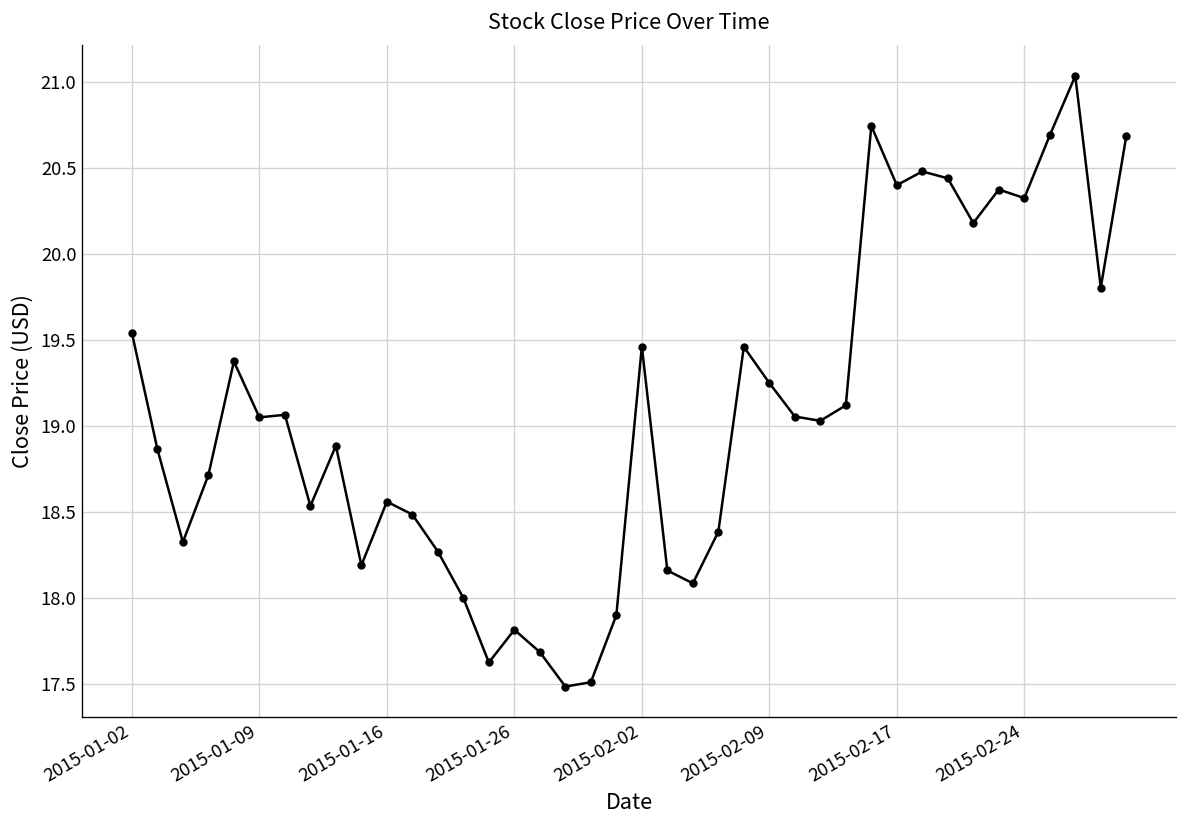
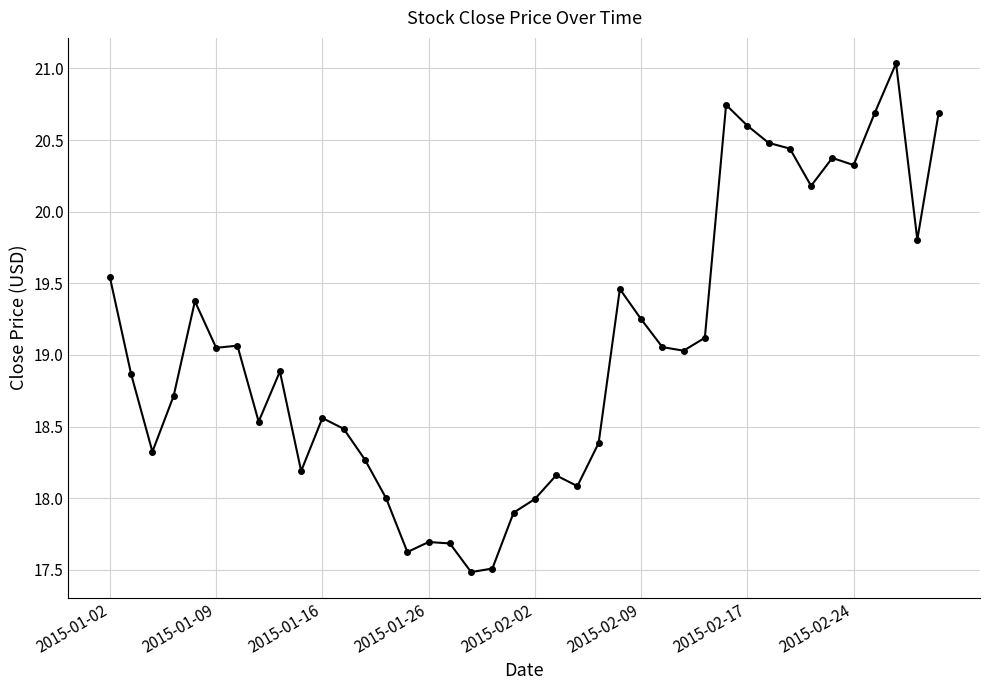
2015-01-26: 17.82 -> 17.70
2015-02-02: 19.46 -> 18.00
2015-02-17: 20.4 -> 20.6
